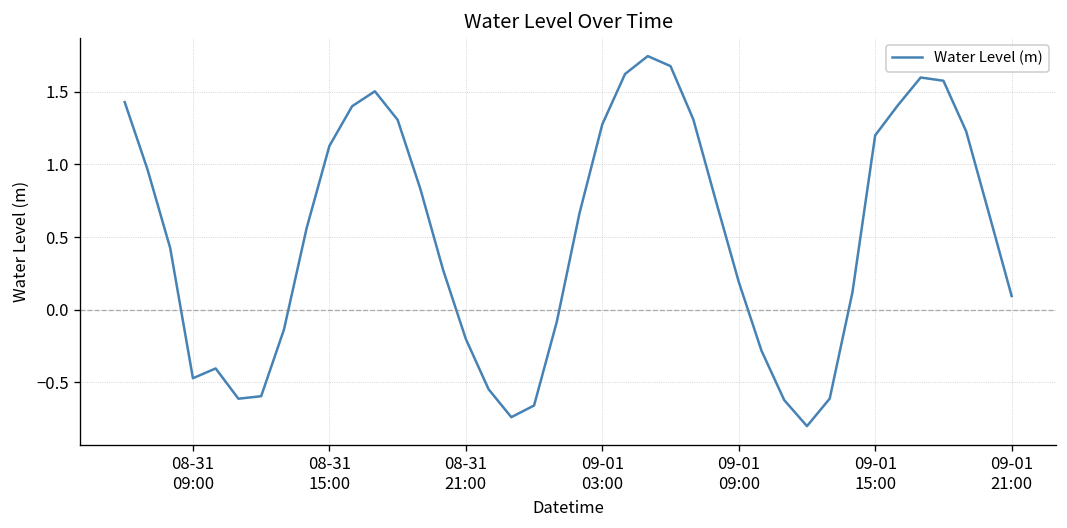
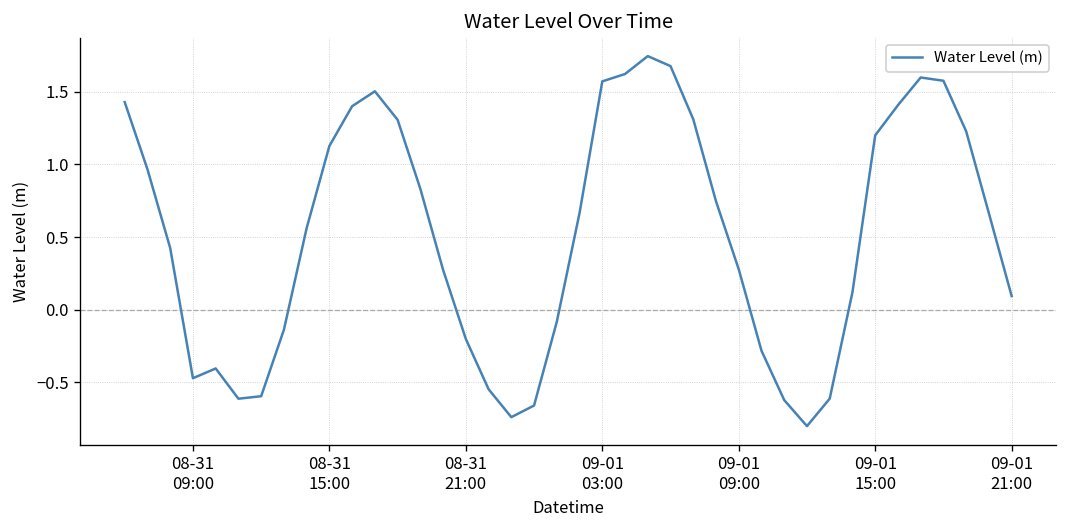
09-01 03:00: 1.28 -> 1.57
09-01 09:00: 0.19 -> 0.28
